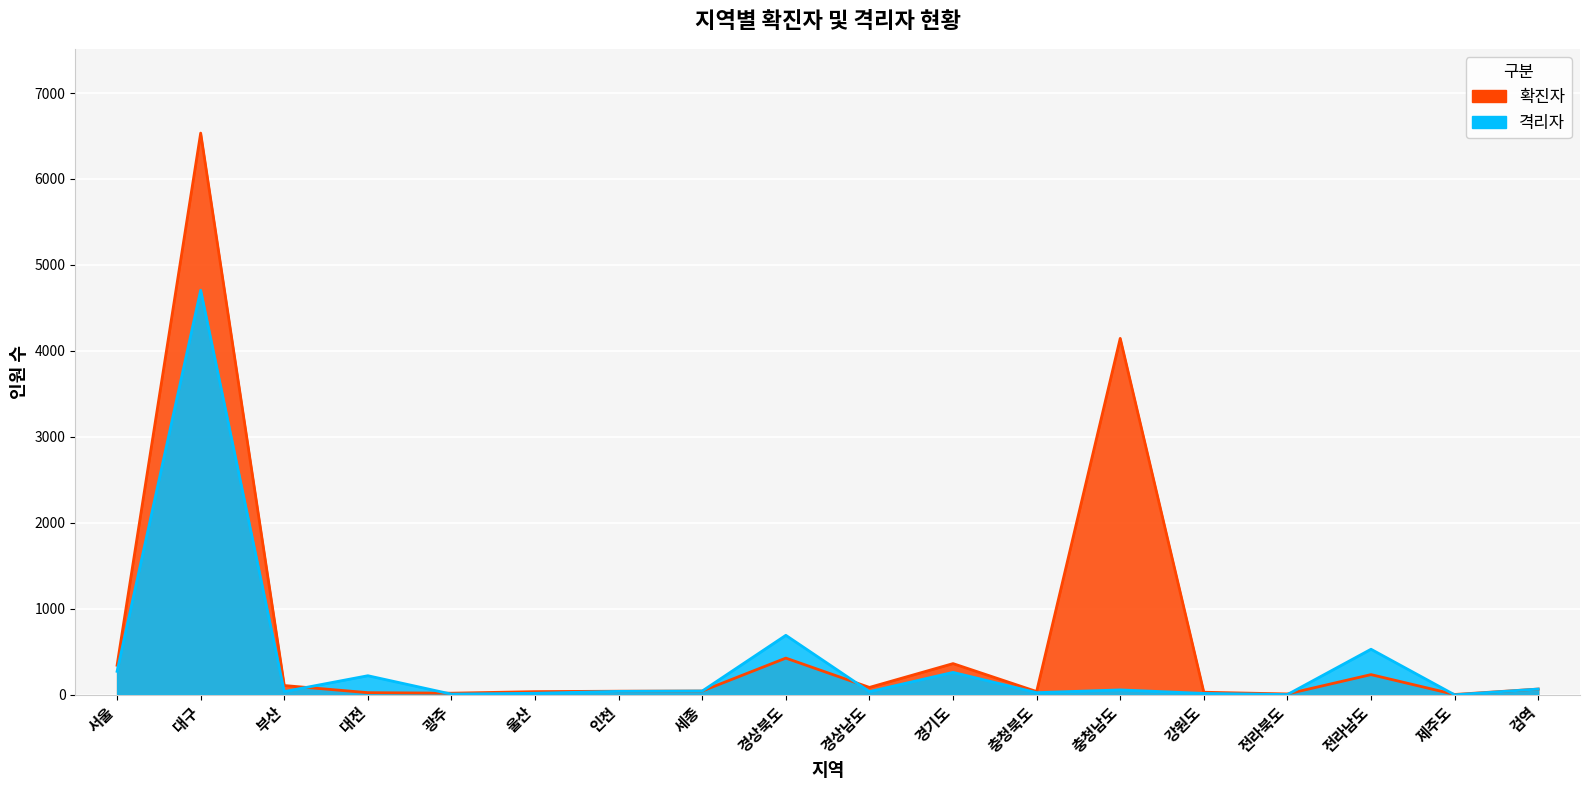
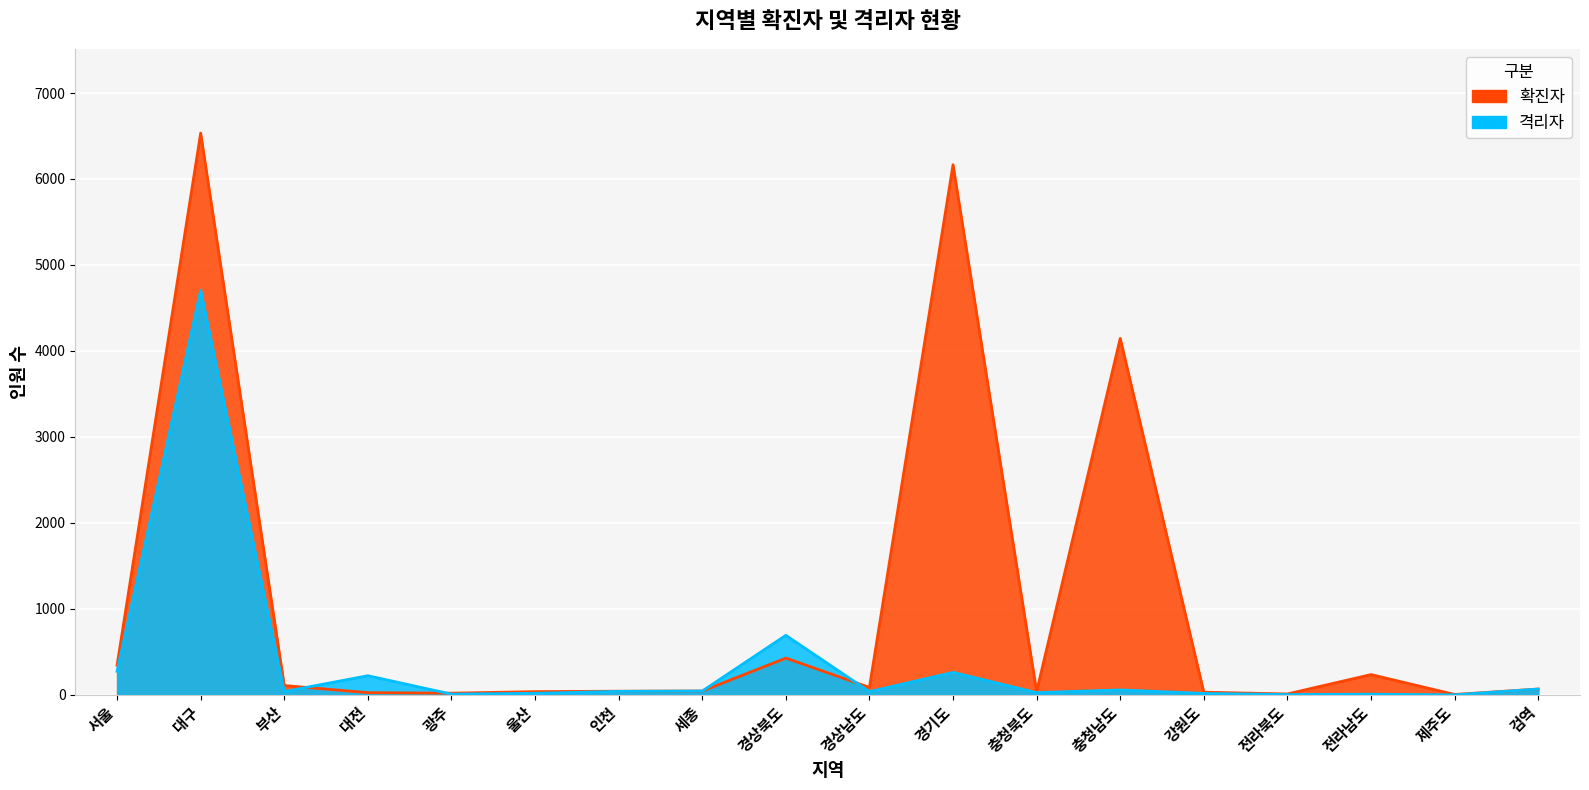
확진자, 경기도: 400 -> 6200
격리자, 전라남도: 500 -> 0
